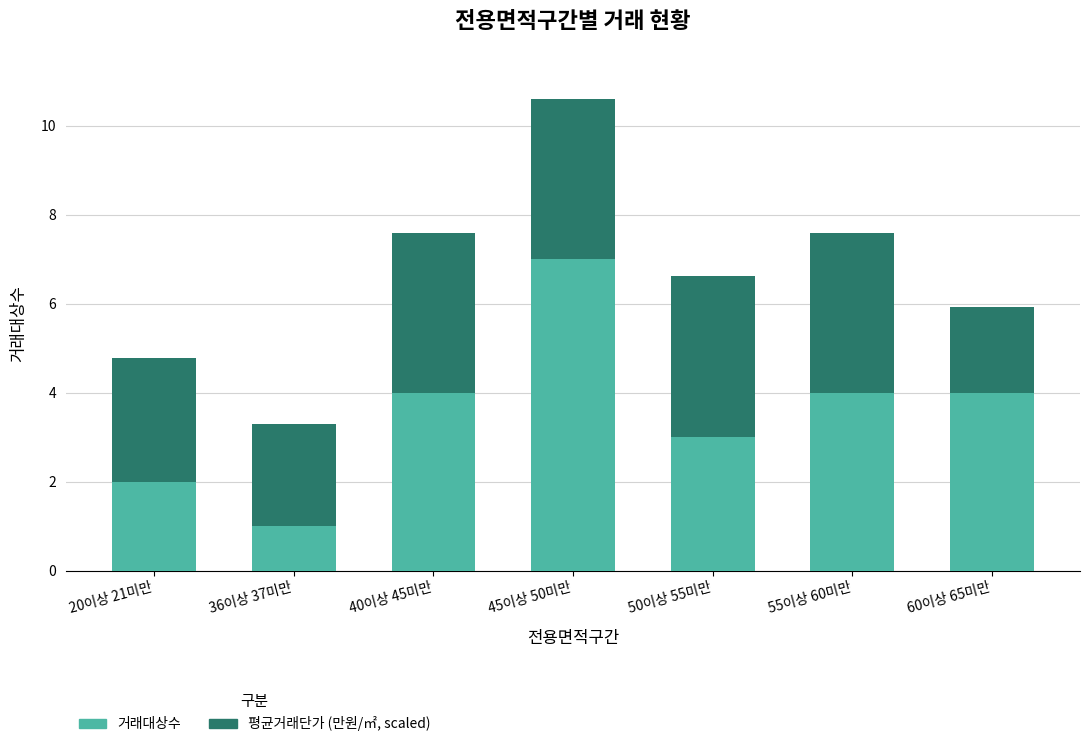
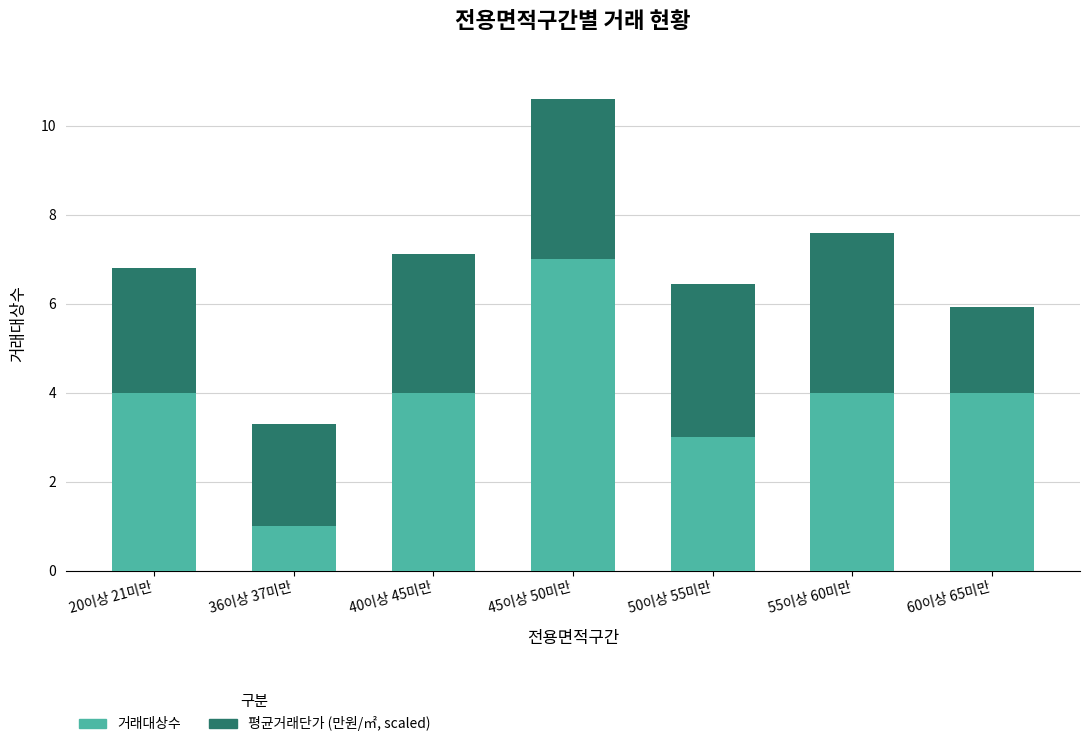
거래대상수, 20이상 21미만: 2 -> 4
평균거래단가 (만원/㎡, scaled), 40이상 45미만: 3.6 -> 3.1
평균거래단가 (만원/㎡, scaled), 50이상 55미만: 3.6 -> 3.4
